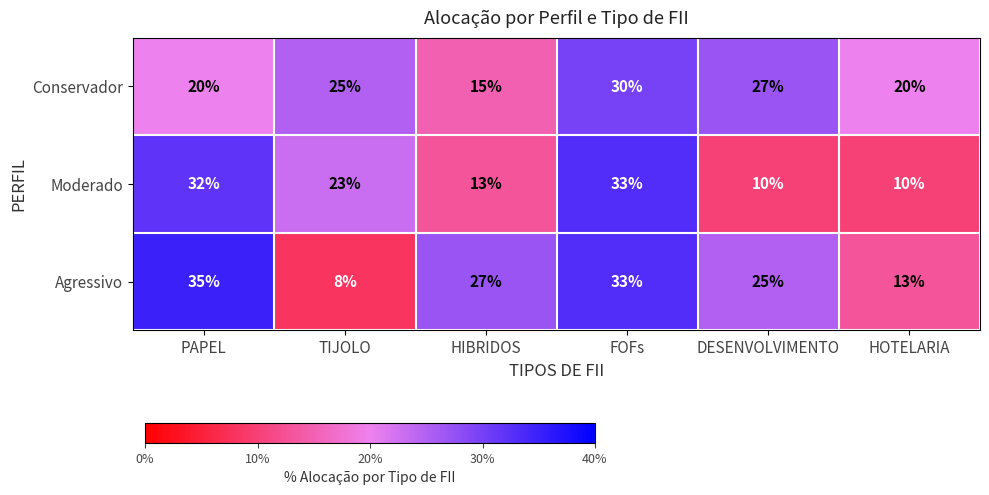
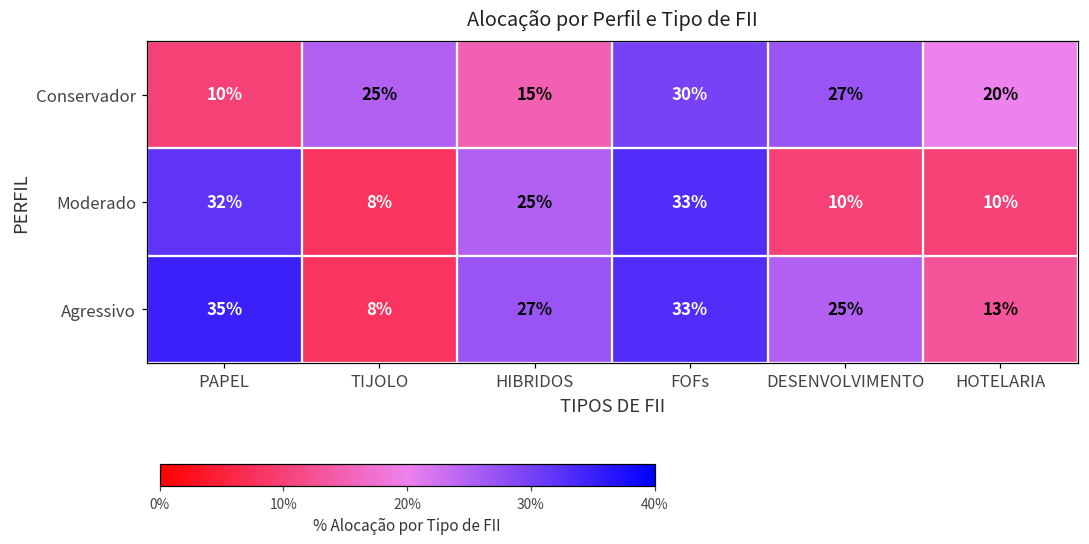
Conservador, PAPEL: 20% -> 10%
Moderado, TIJOLO: 23% -> 8%
Moderado, HIBRIDOS: 13% -> 25%
